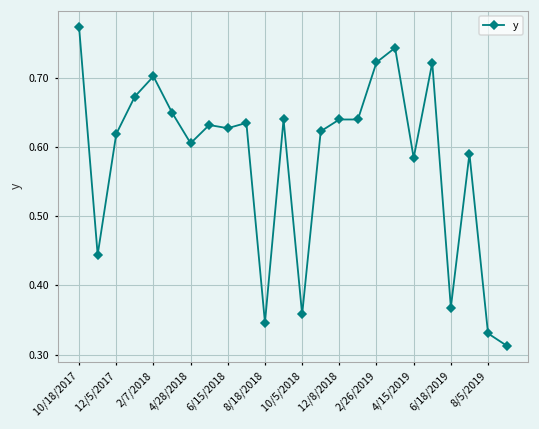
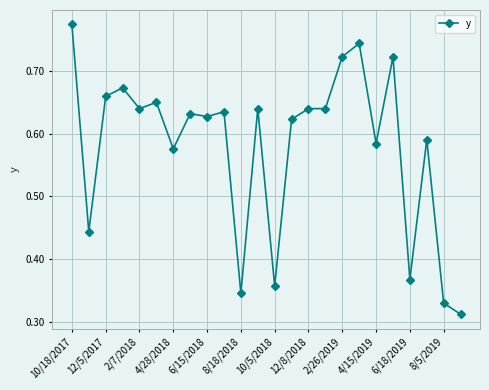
12/5/2017: 0.62 -> 0.66
2/7/2018: 0.70 -> 0.64
4/28/2018: 0.61 -> 0.58
